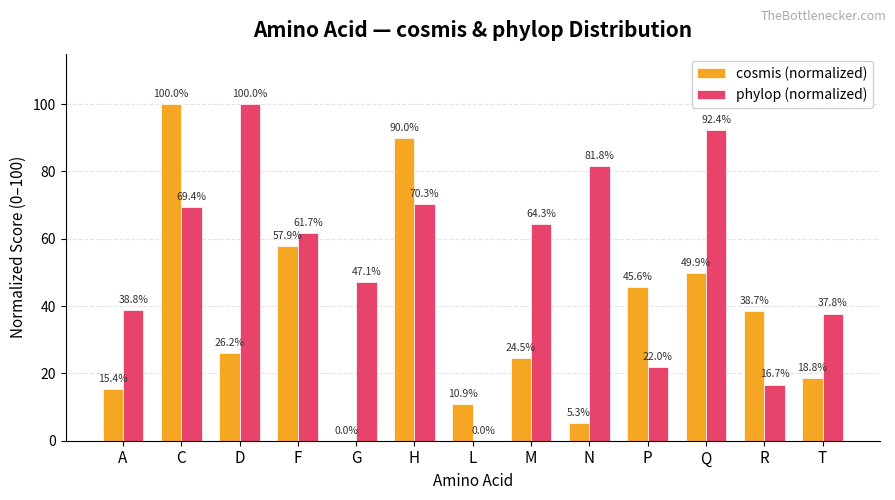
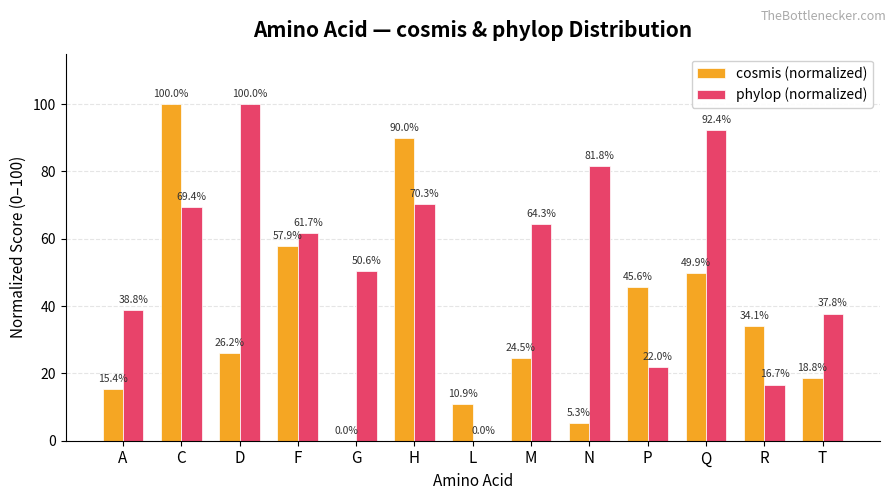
phylop (normalized), G: 47.1% -> 50.6%
cosmis (normalized), R: 38.7% -> 34.1%
